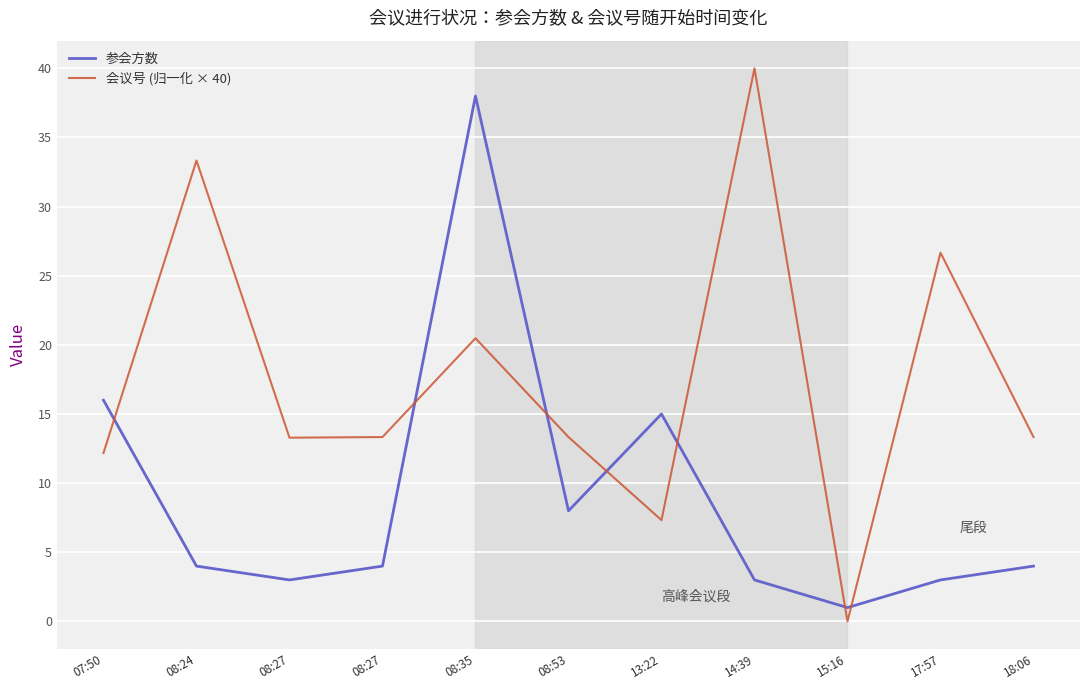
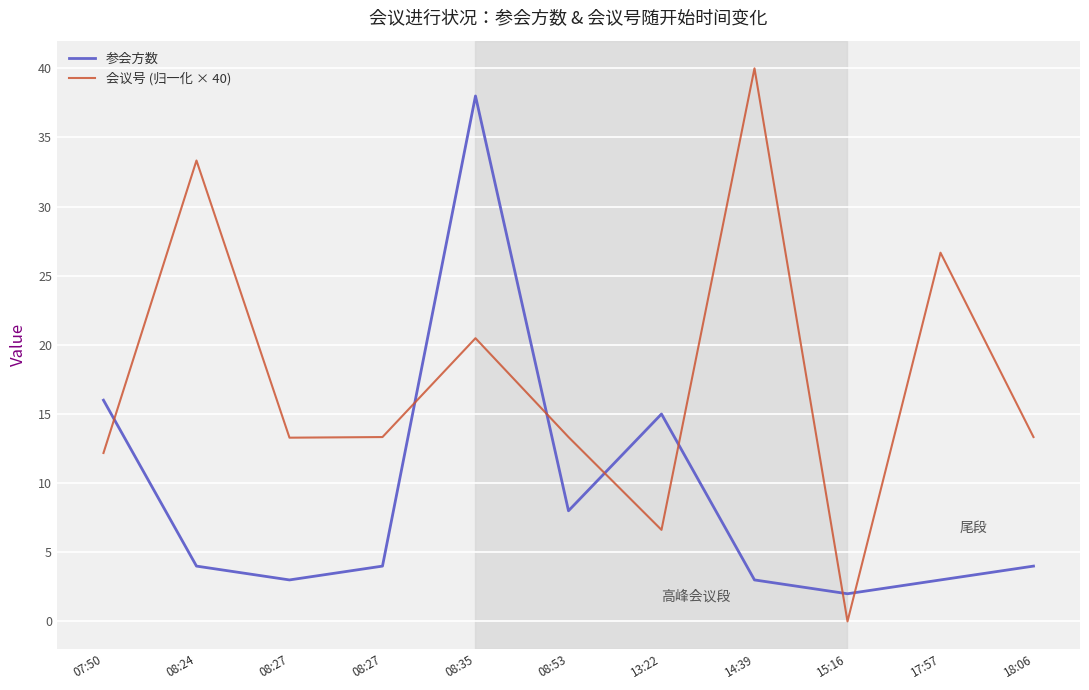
会议号 (归一化 × 40), 13:22: 7.3 -> 6.6
参会方数, 15:16: 1 -> 2
